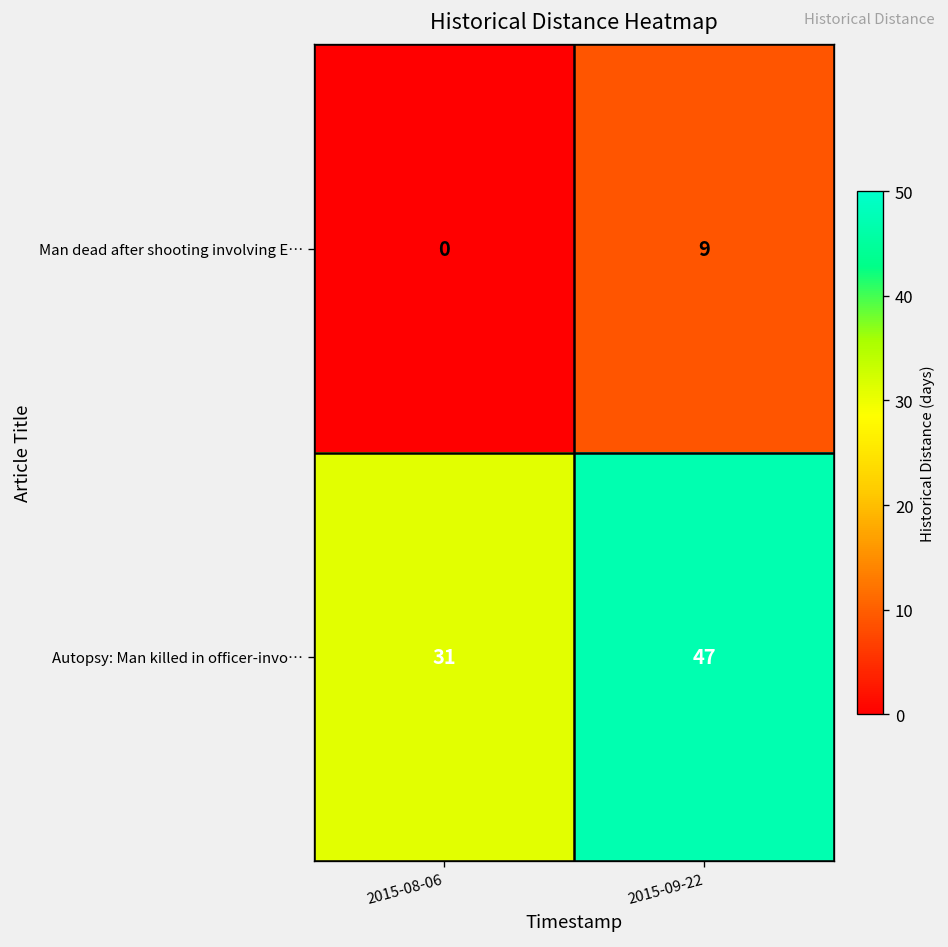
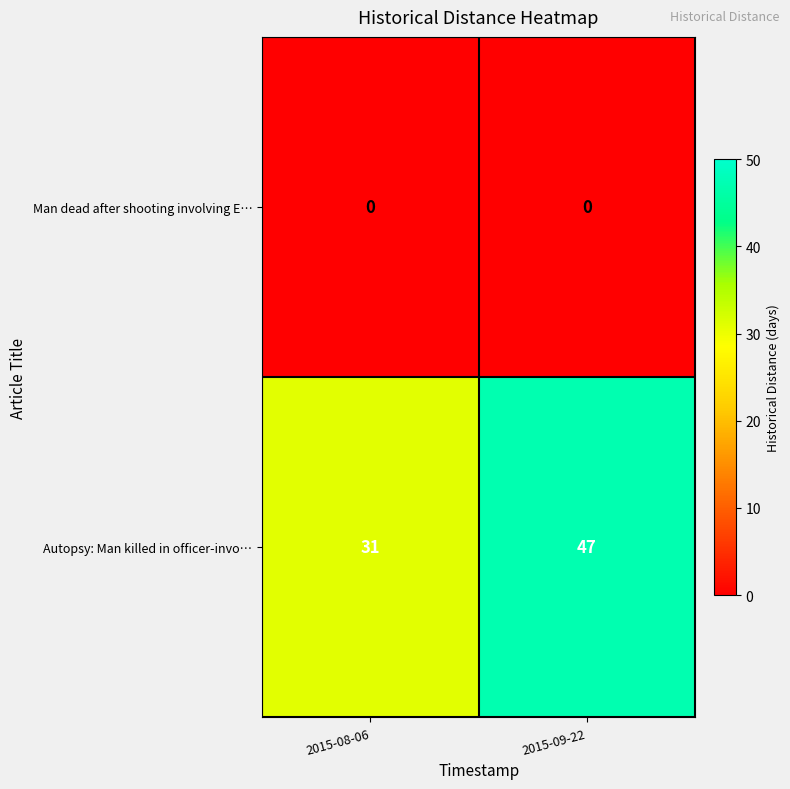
Man dead after shooting involving E…, 2015-09-22: 9 -> 0
